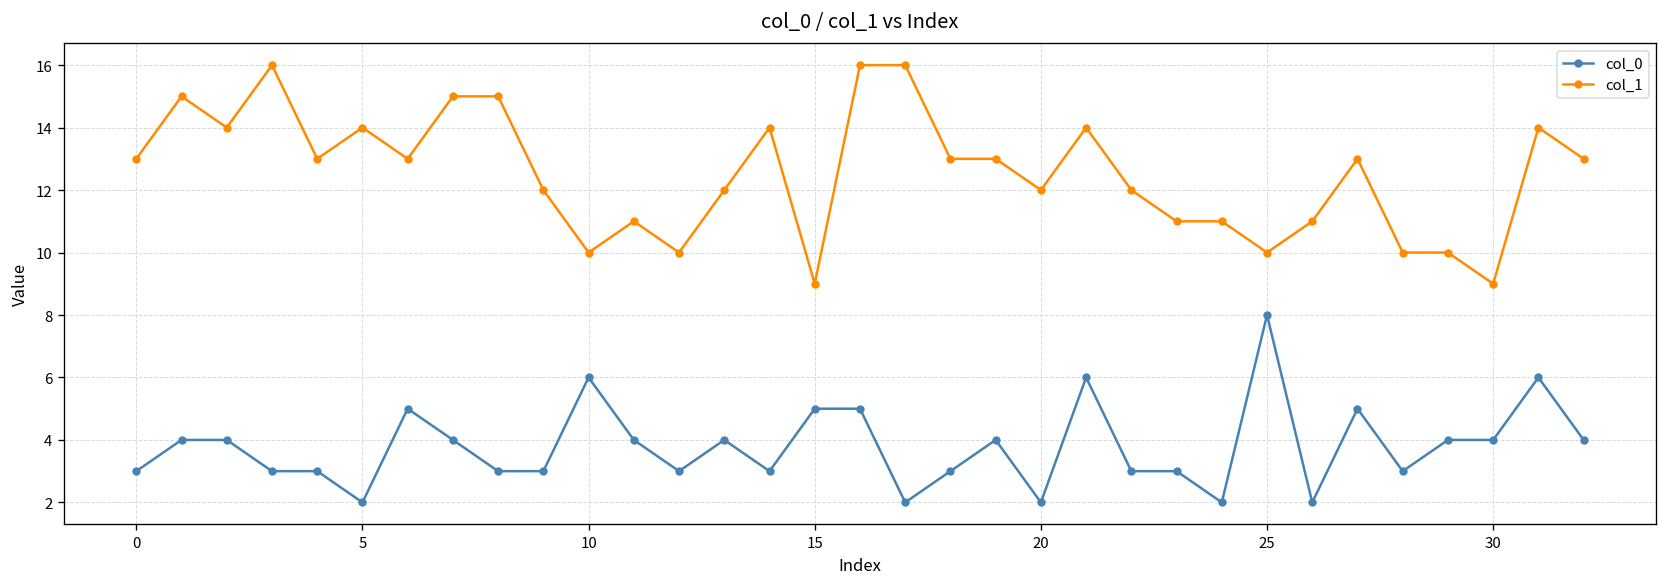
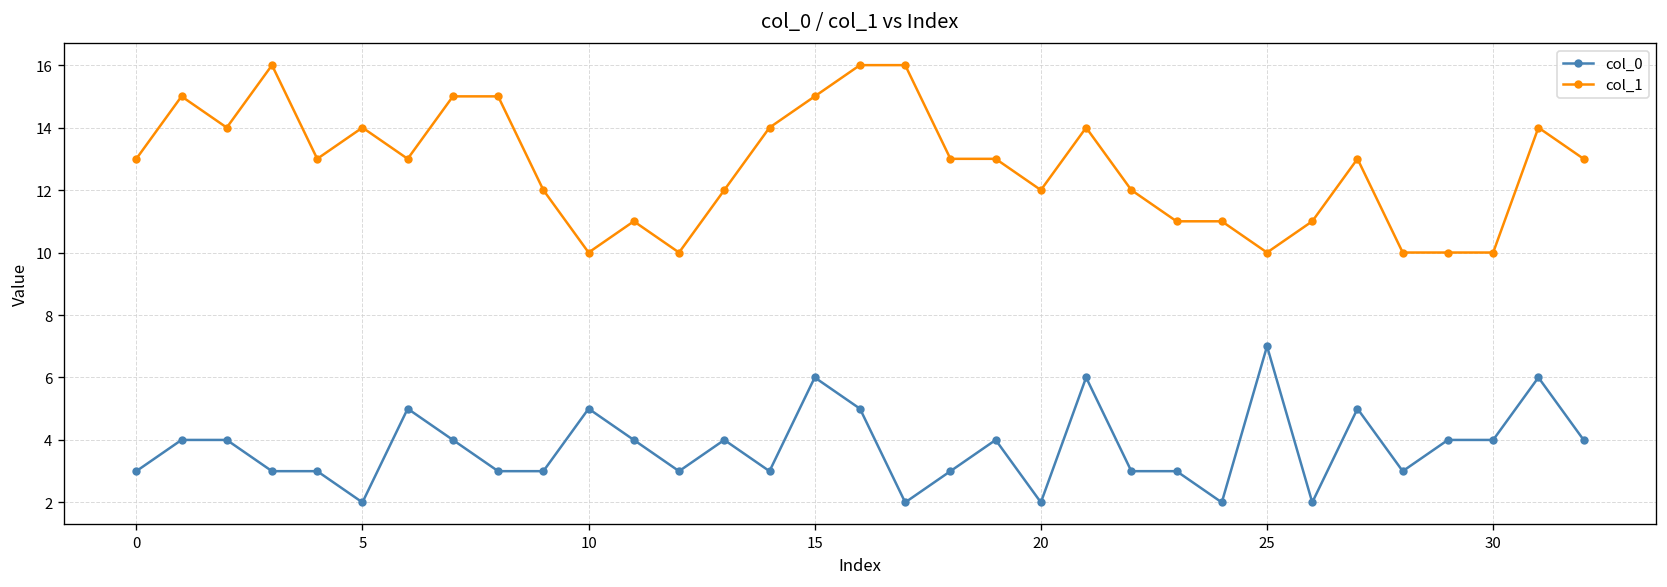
col_0, 10: 6 -> 5
col_0, 15: 5 -> 6
col_1, 15: 9 -> 15
col_0, 25: 8 -> 7
col_1, 30: 9 -> 10
